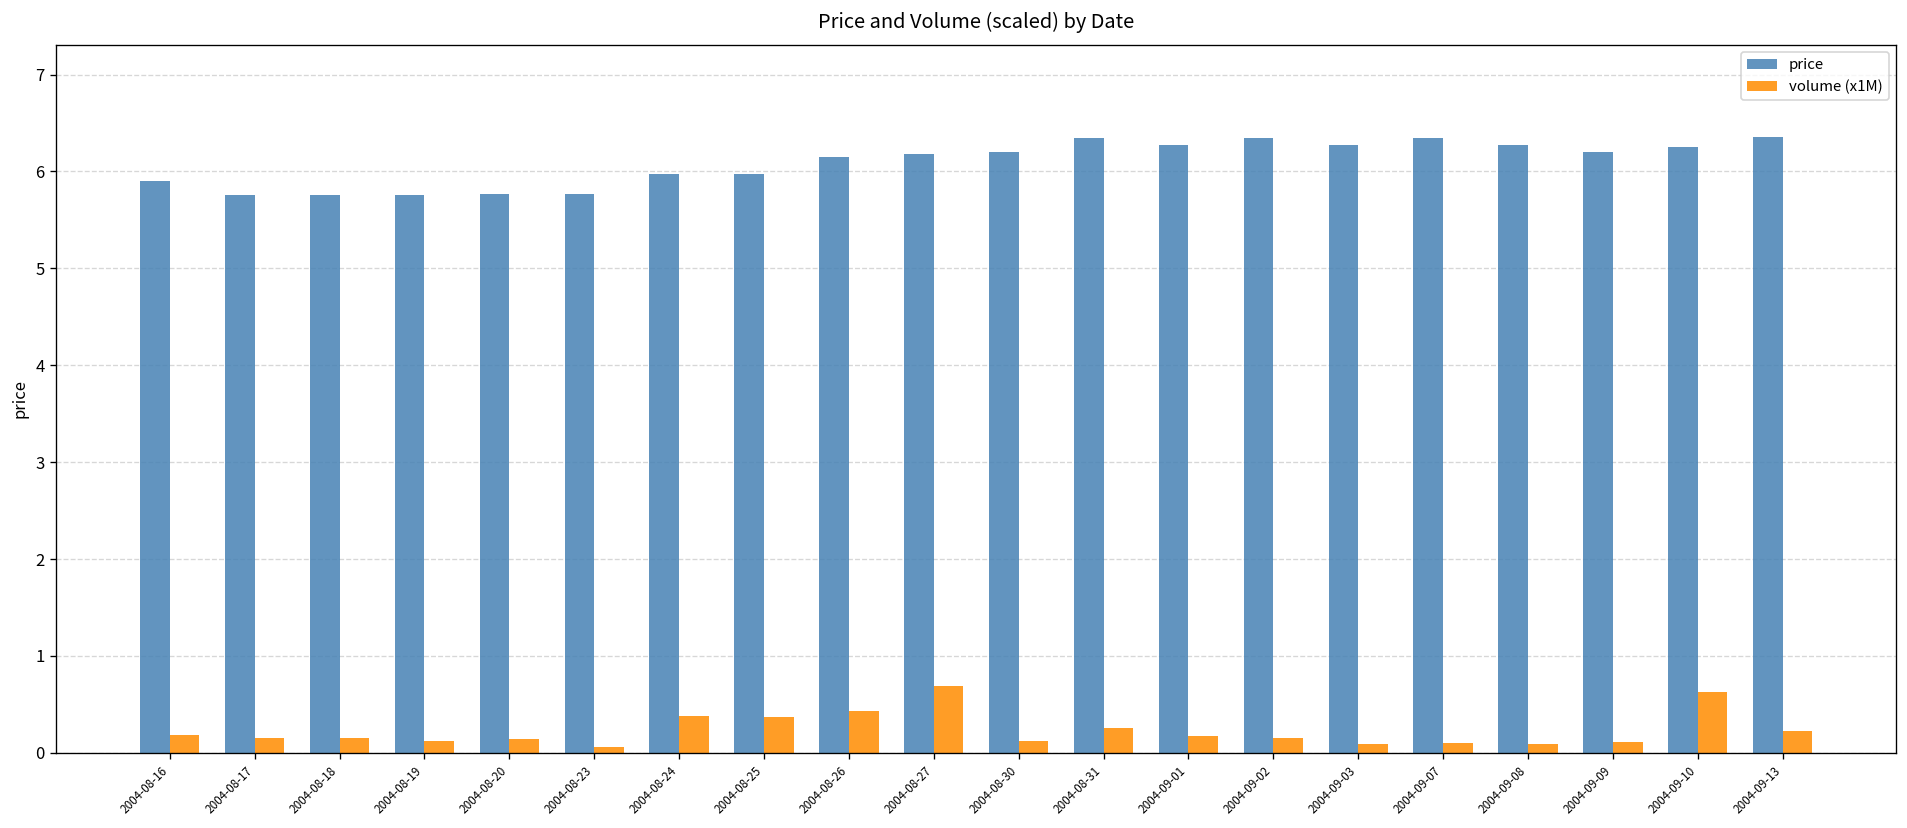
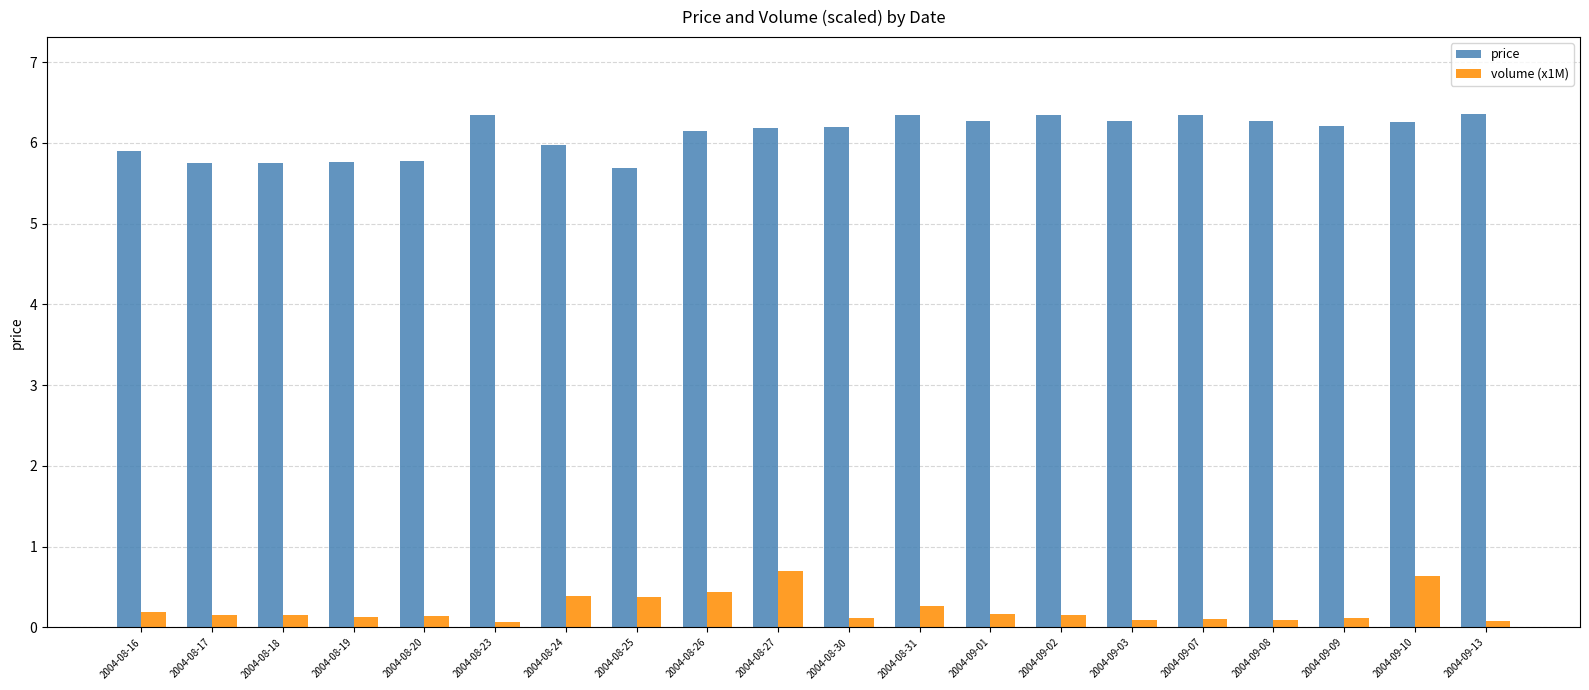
price, 2004-08-23: 5.8 -> 6.3
price, 2004-08-25: 6.0 -> 5.7
volume (x1M), 2004-09-13: 0.2 -> 0.1
